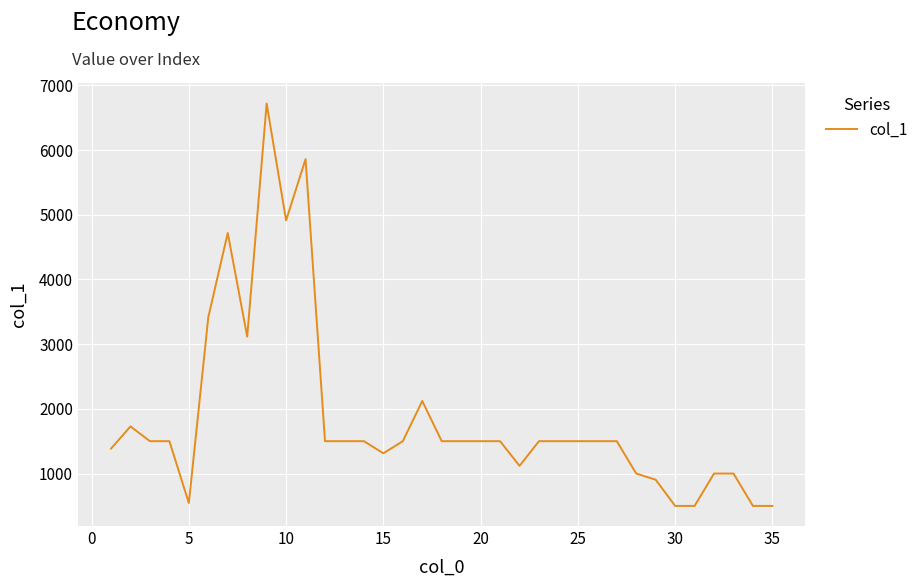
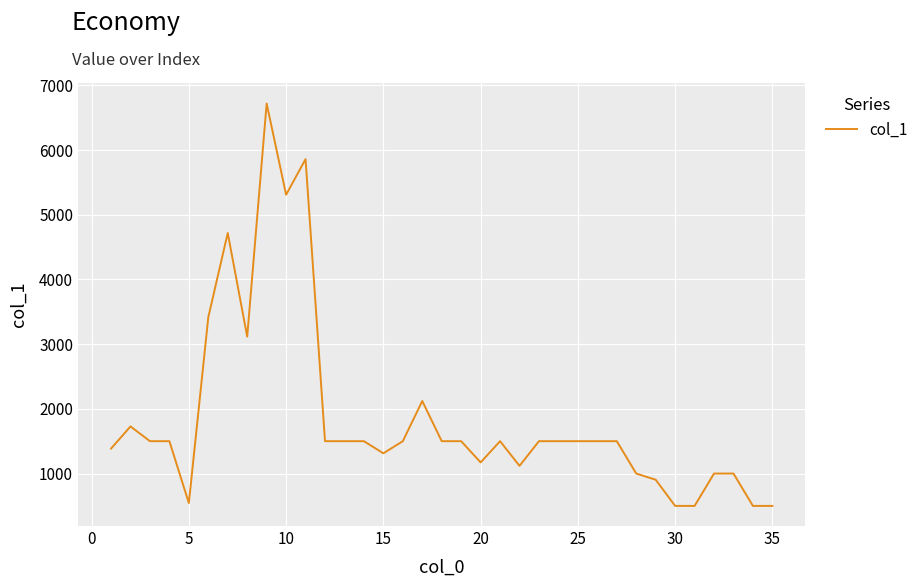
10: 4900 -> 5300
20: 1500 -> 1200
